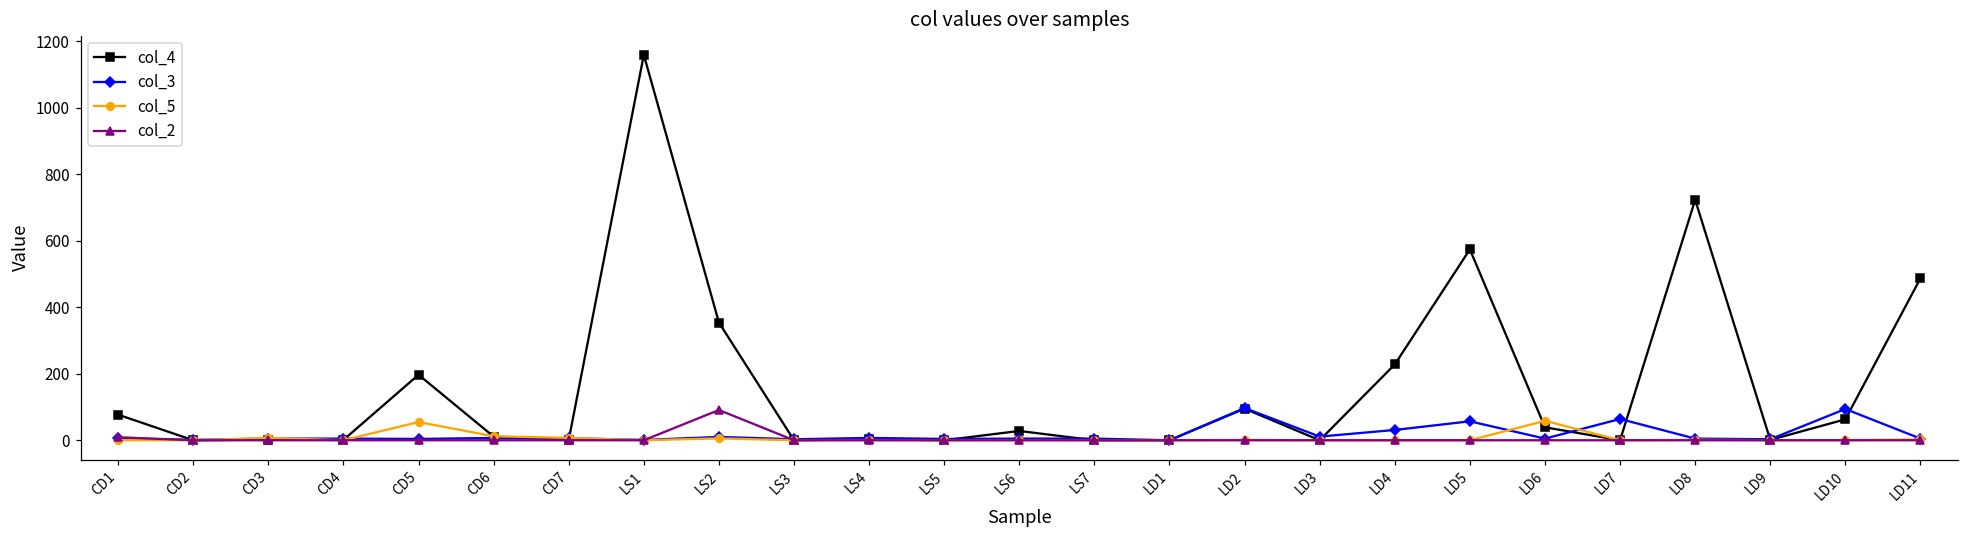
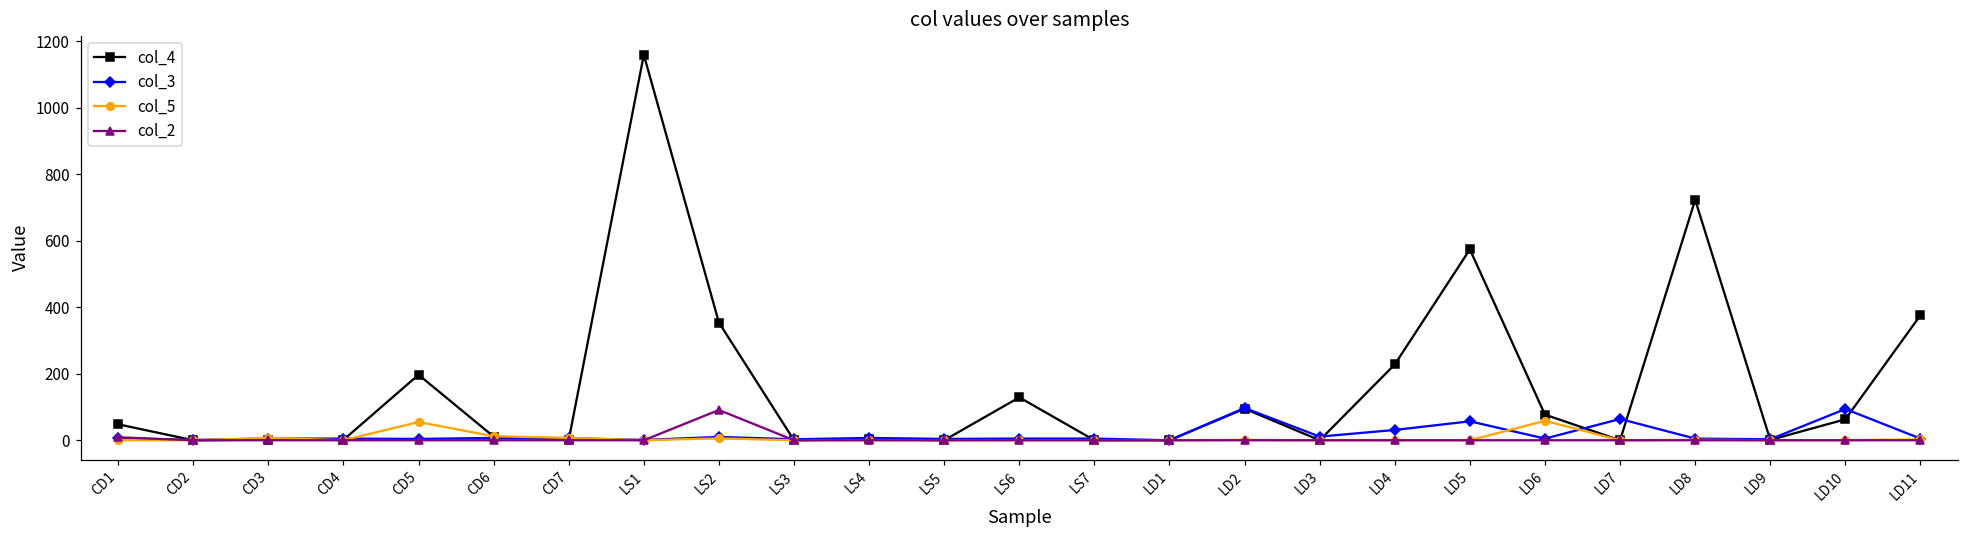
col_4, CD1: 80 -> 50
col_4, LS6: 30 -> 130
col_4, LD6: 40 -> 80
col_4, LD11: 490 -> 380
